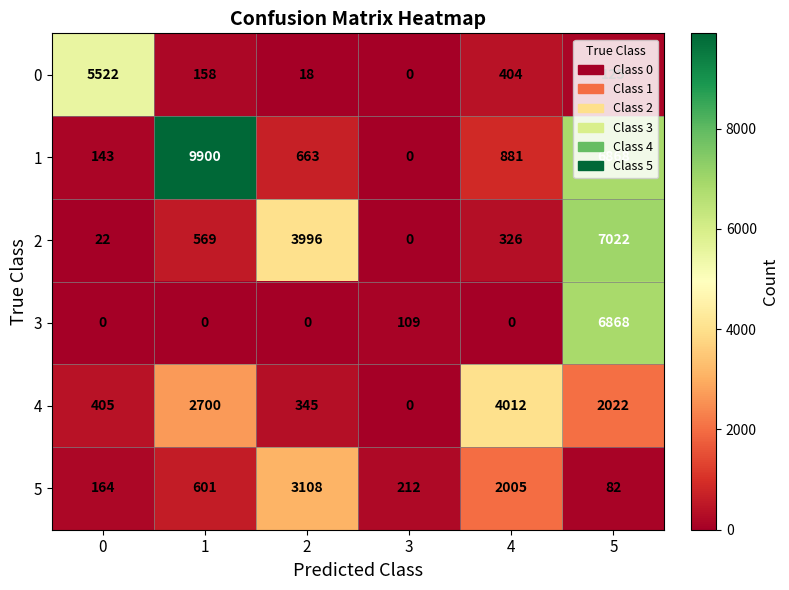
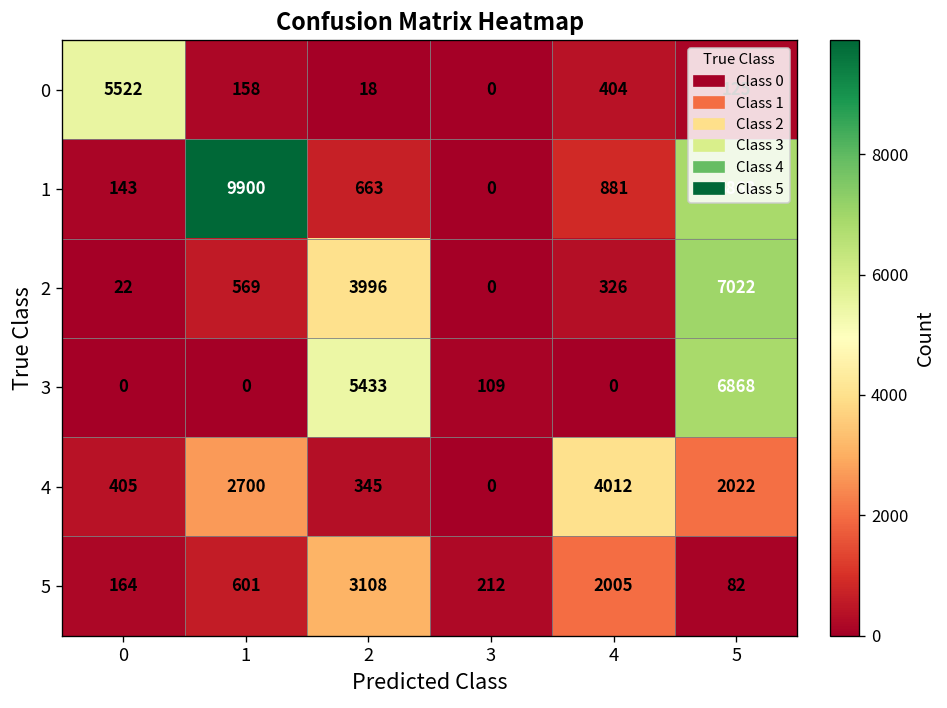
3, 2: 0 -> 5433
